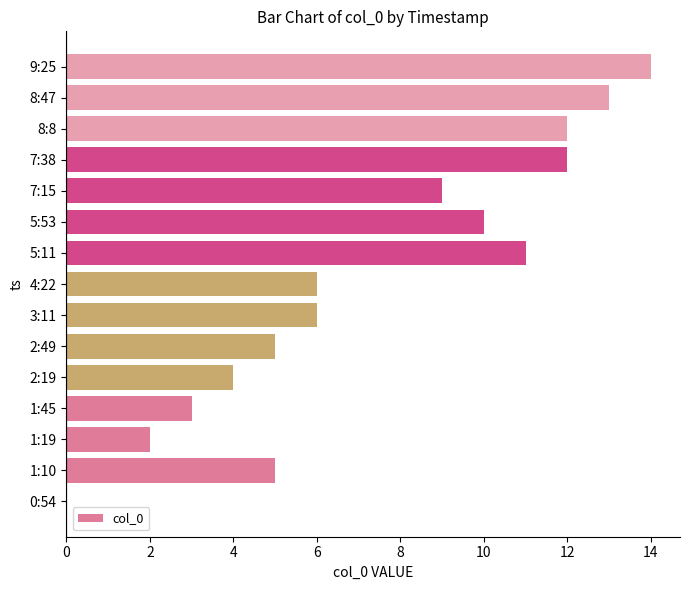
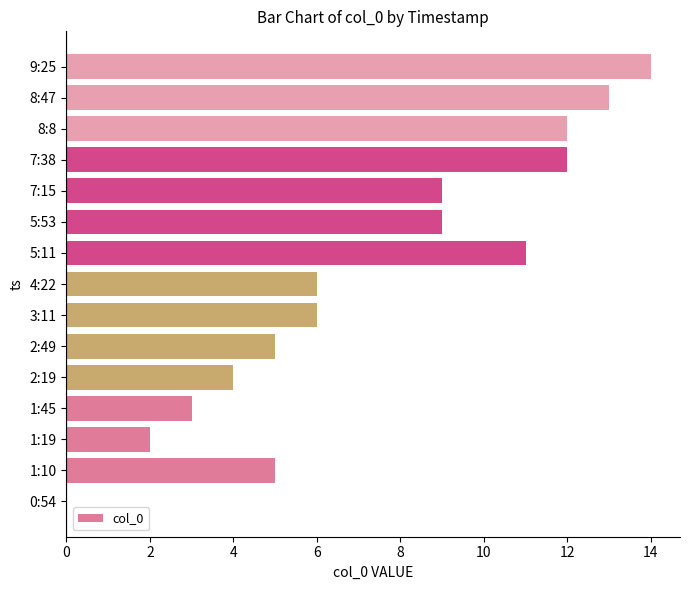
5:53: 10 -> 9
